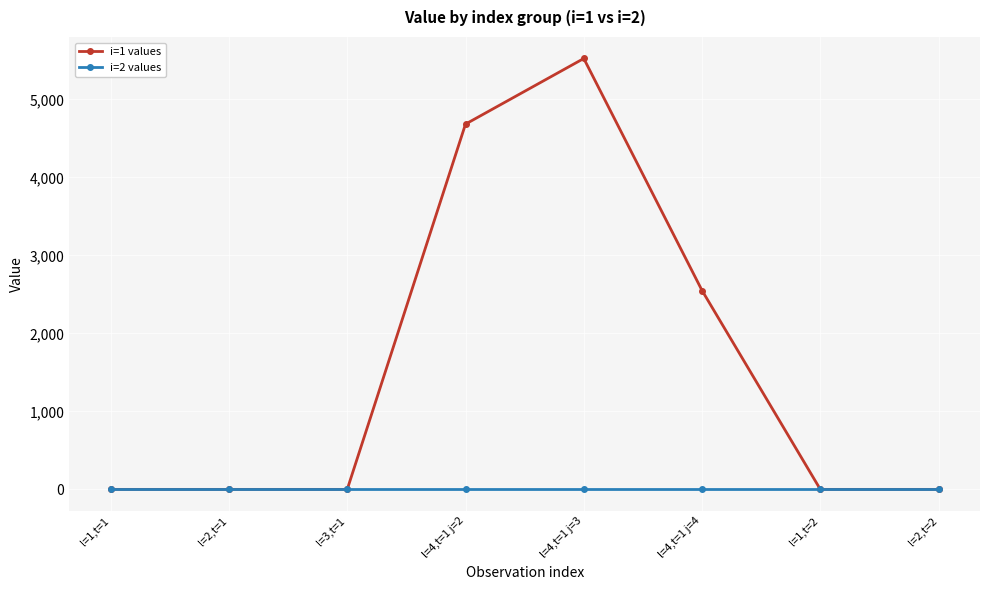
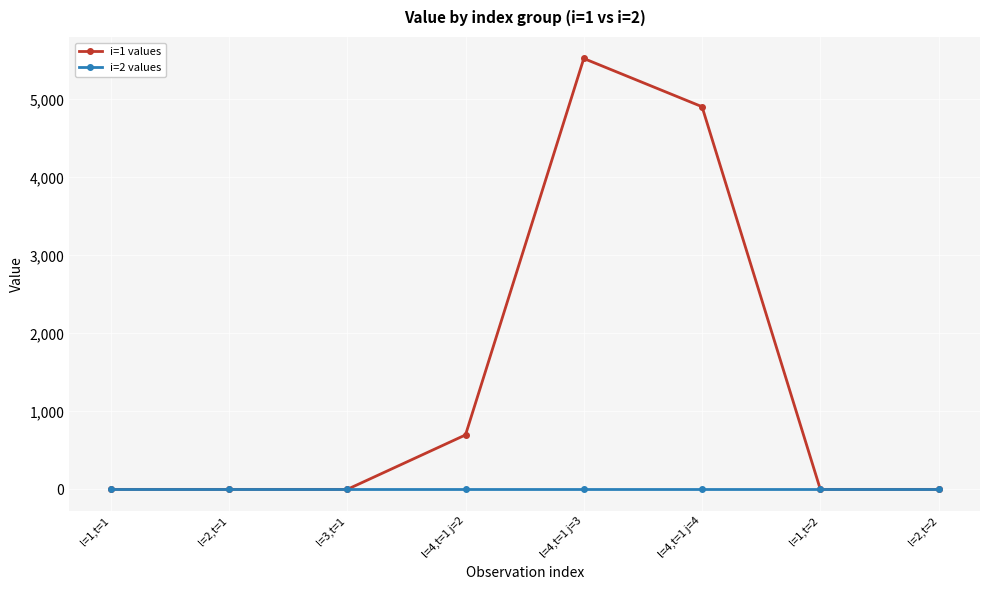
i=1 values, l=4,t=1 j=2: 4,700 -> 700
i=1 values, l=4,t=1 j=4: 2,500 -> 4,900
